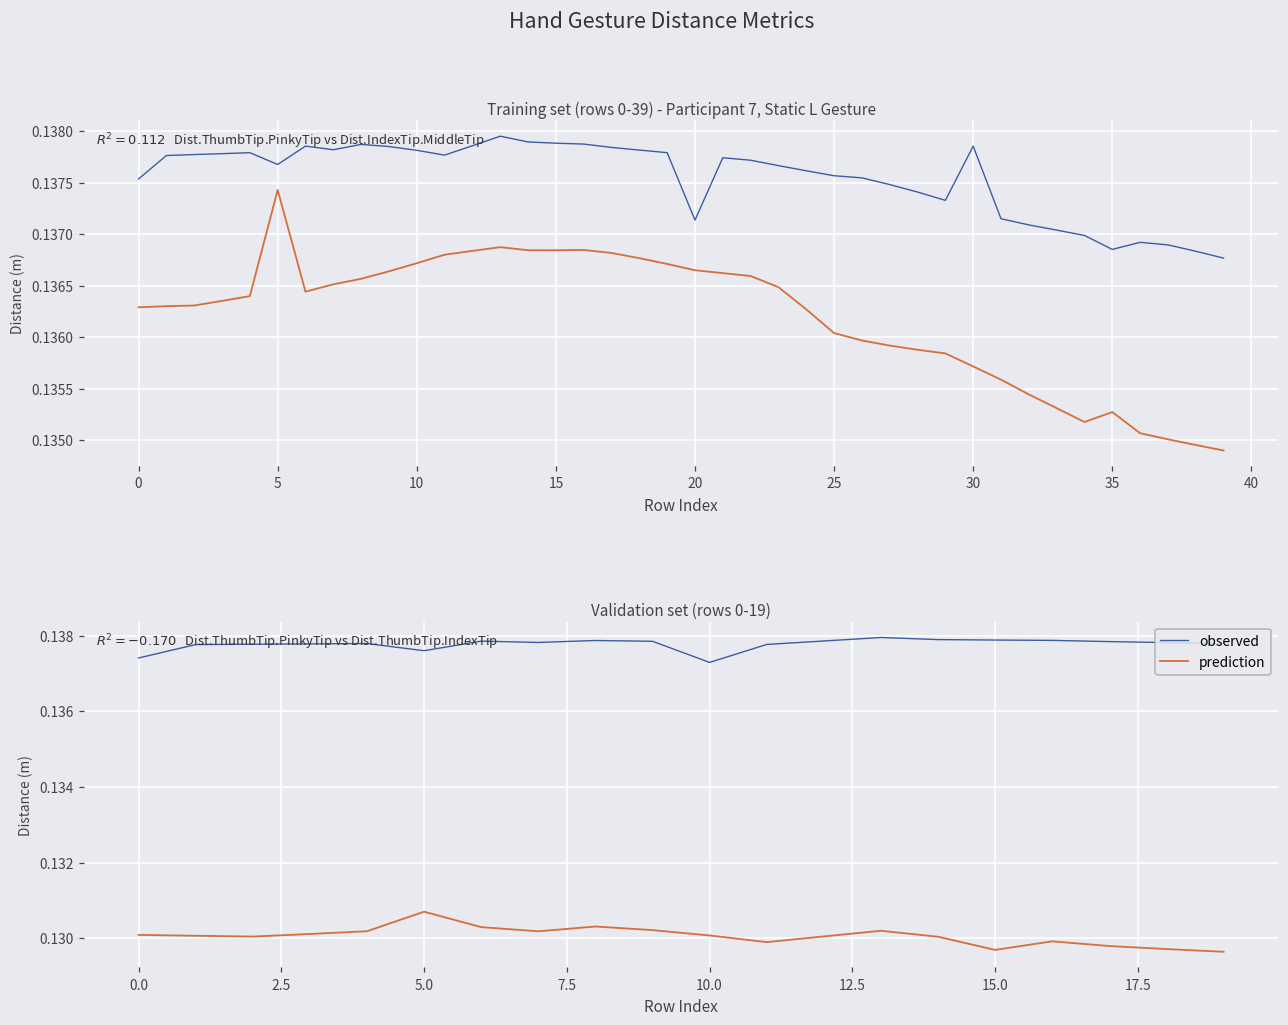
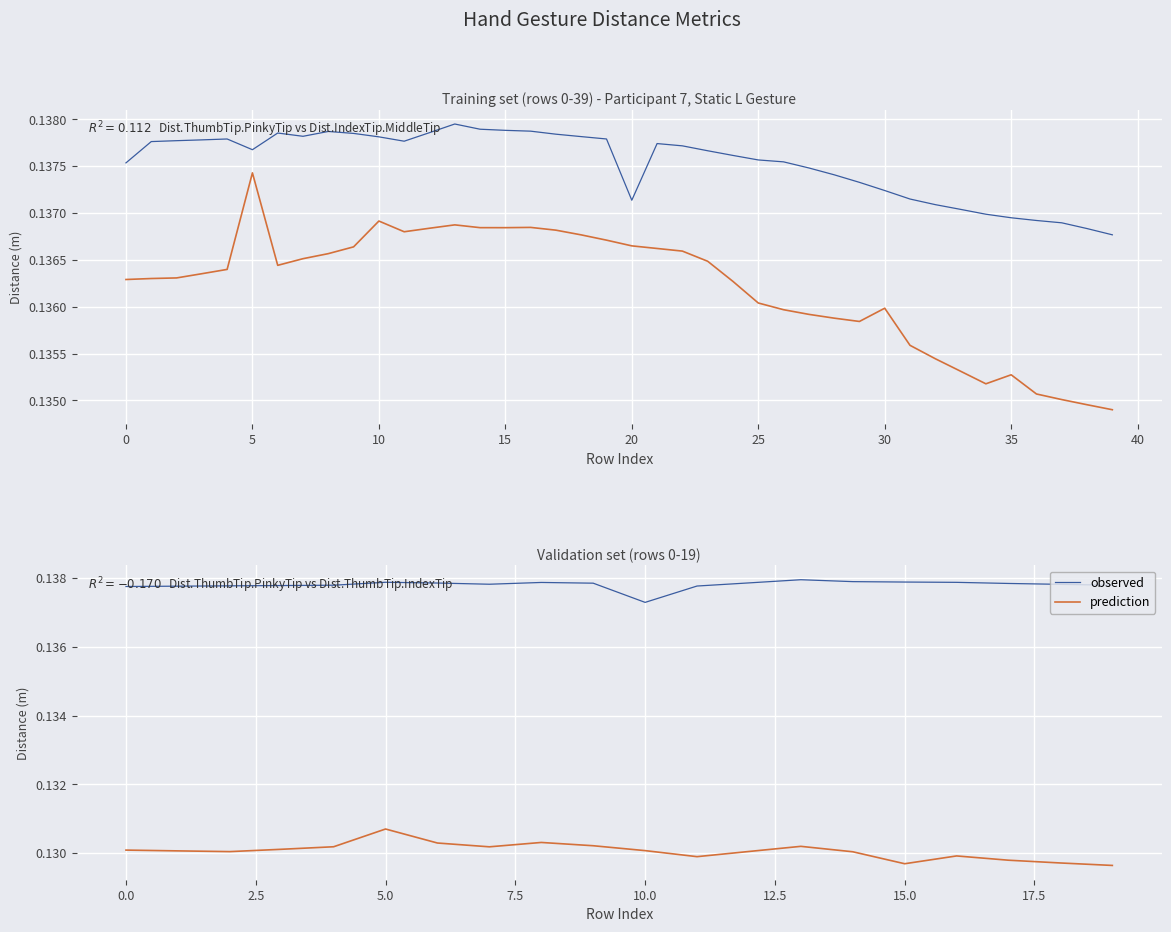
Training set (rows 0-39) - Participant 7, Static L Gesture, prediction, 10: 0.1367 -> 0.1369
Training set (rows 0-39) - Participant 7, Static L Gesture, observed, 30: 0.1379 -> 0.1372
Training set (rows 0-39) - Participant 7, Static L Gesture, prediction, 30: 0.1357 -> 0.1360
Training set (rows 0-39) - Participant 7, Static L Gesture, observed, 35: 0.13685 -> 0.13695
Validation set (rows 0-19), observed, 0.0: 0.1374 -> 0.1378
Validation set (rows 0-19), observed, 5.0: 0.1376 -> 0.1379
